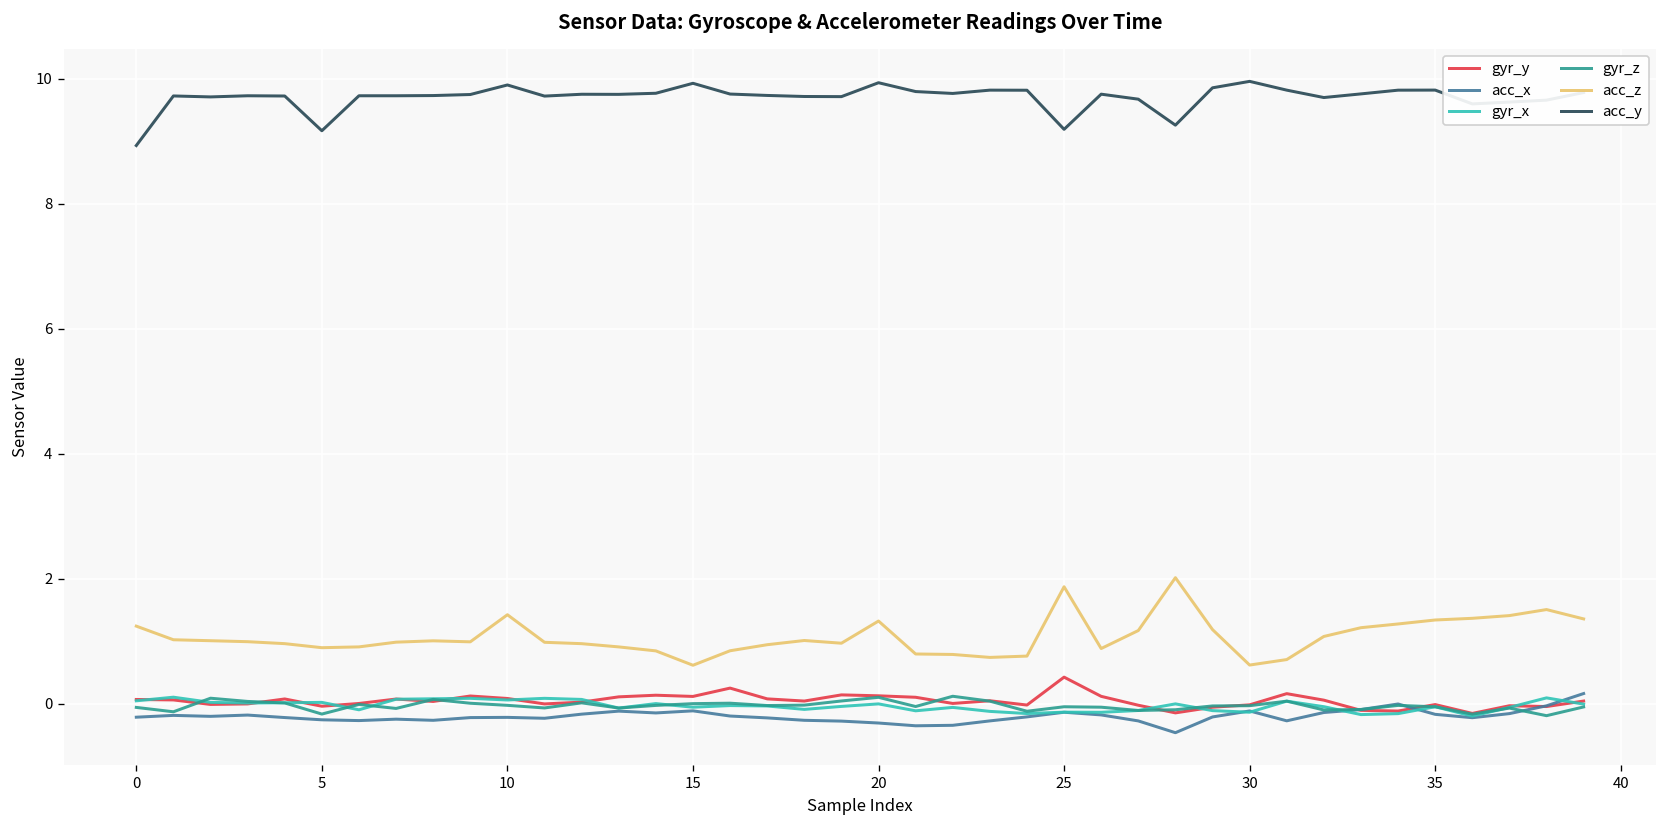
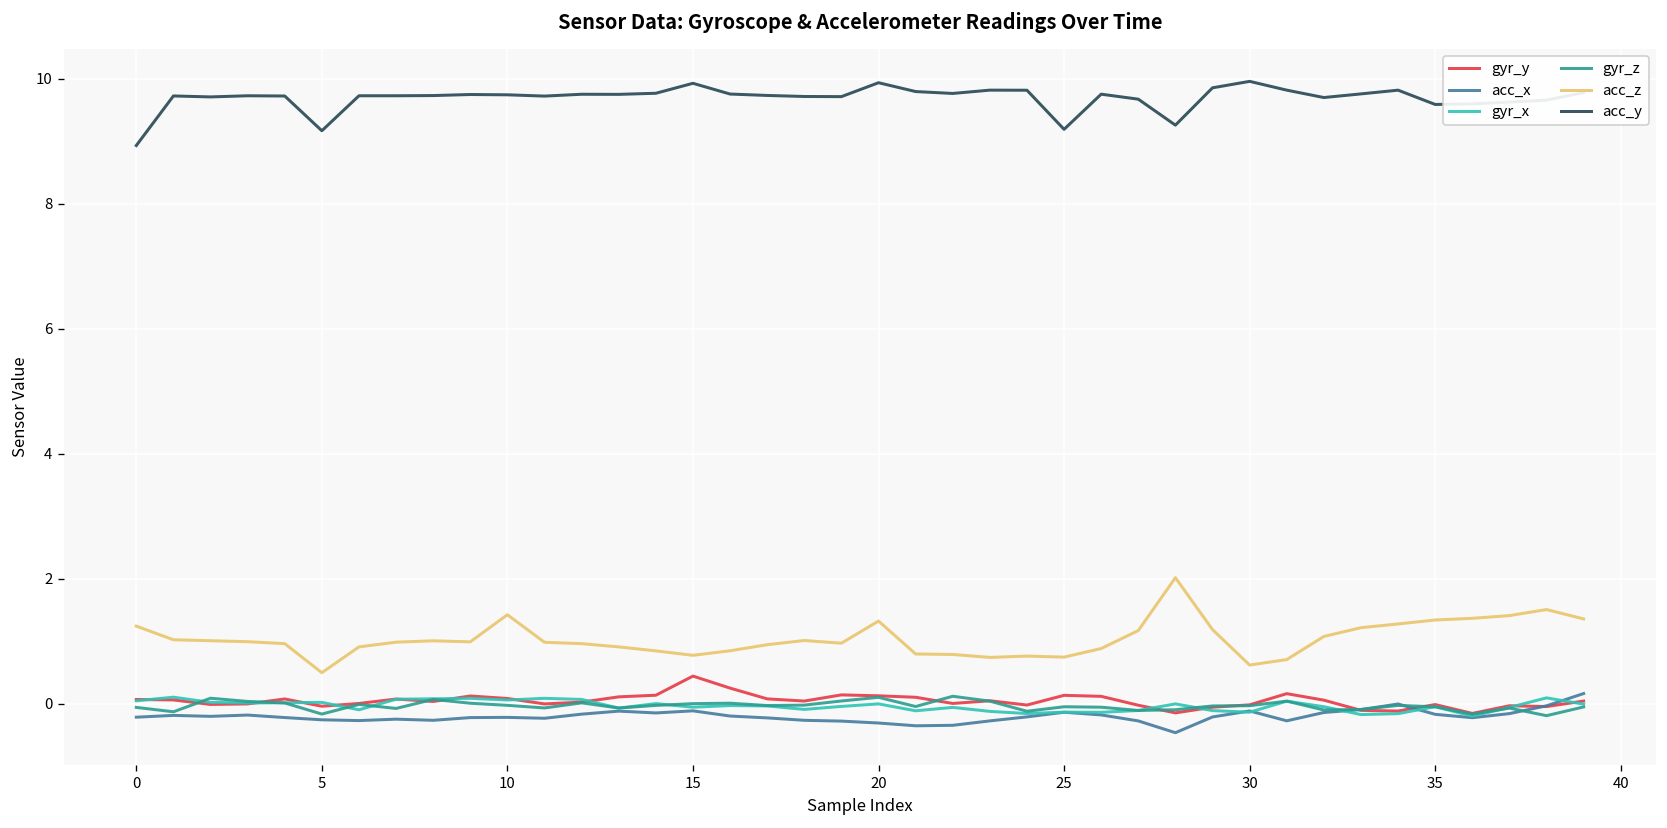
acc_z, 5: 0.9 -> 0.5
acc_y, 10: 9.9 -> 9.7
gyr_y, 15: 0.1 -> 0.4
acc_z, 15: 0.6 -> 0.8
gyr_y, 25: 0.4 -> 0.1
acc_z, 25: 1.9 -> 0.7
acc_y, 35: 9.8 -> 9.6
